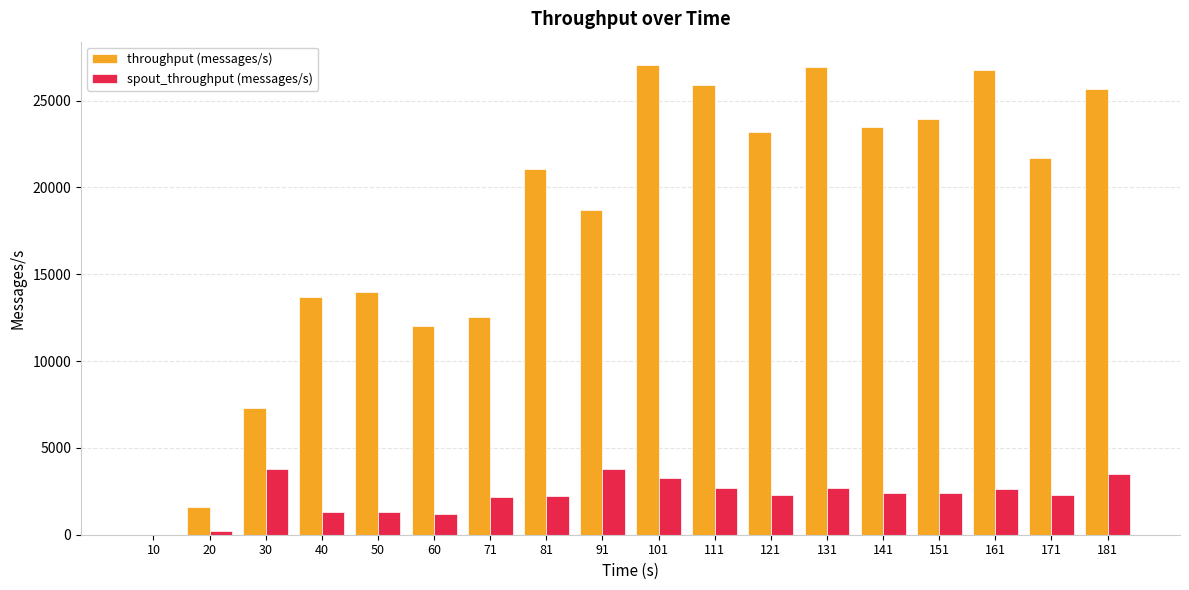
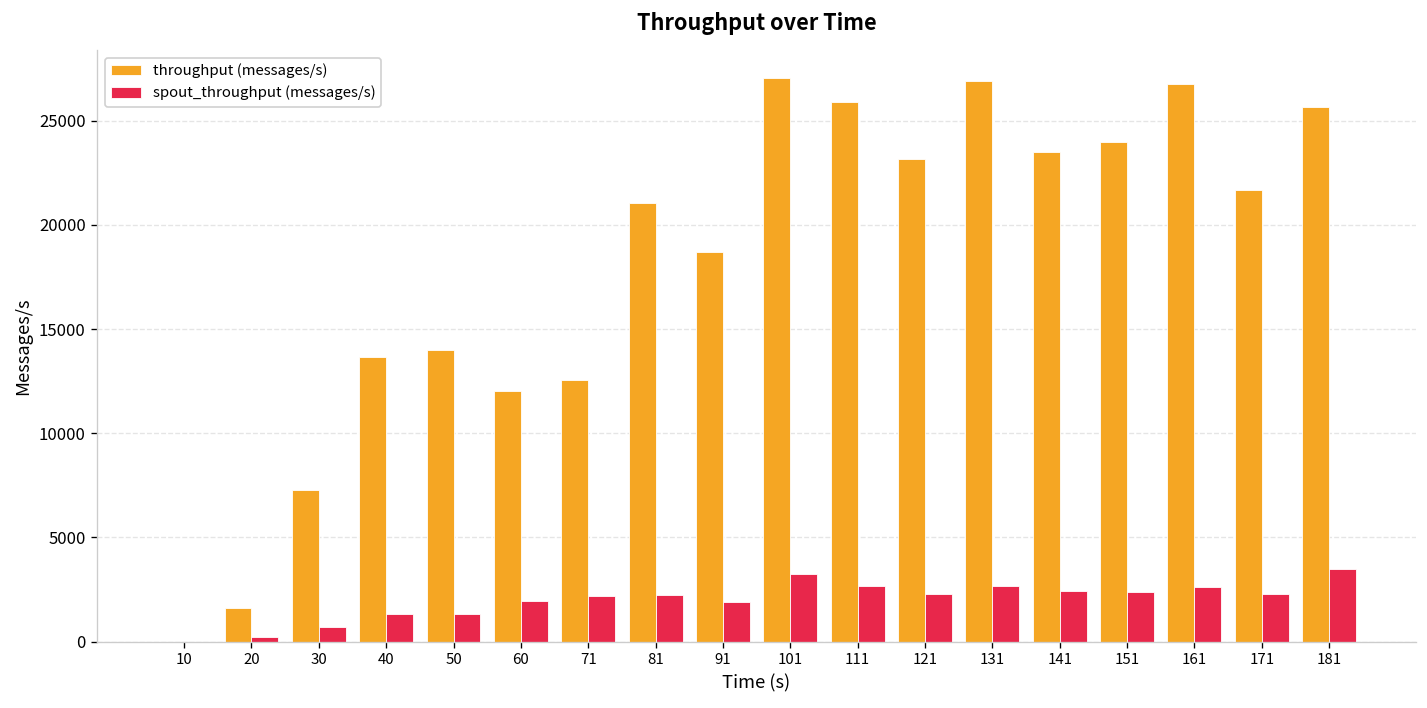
spout_throughput (messages/s), 30: 3800 -> 700
spout_throughput (messages/s), 60: 1200 -> 2000
spout_throughput (messages/s), 91: 3800 -> 1900
